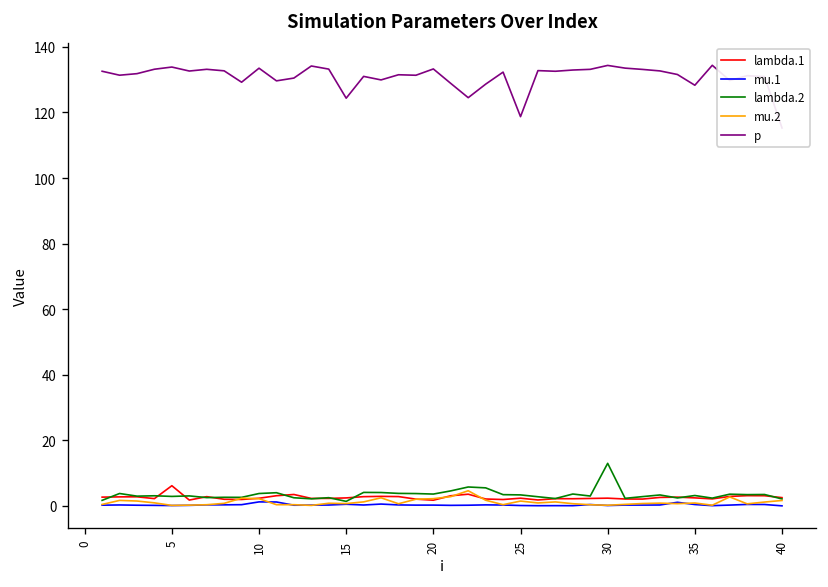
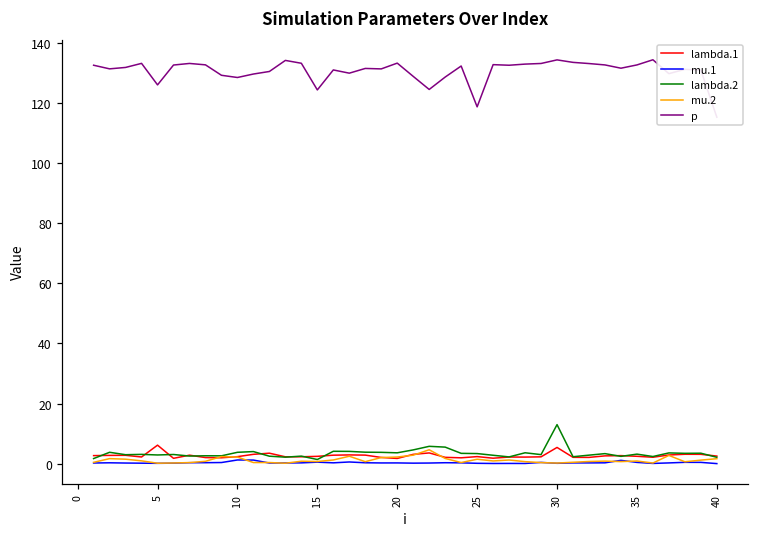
p, 5: 134 -> 126
p, 10: 134 -> 128
lambda.1, 30: 2 -> 5
p, 35: 128 -> 133
